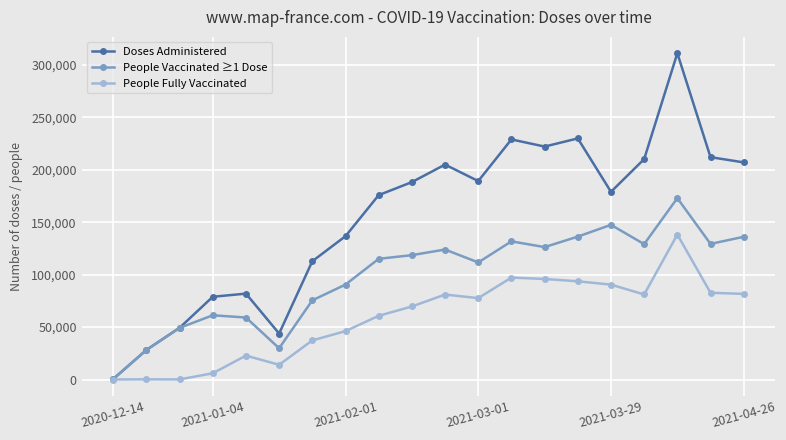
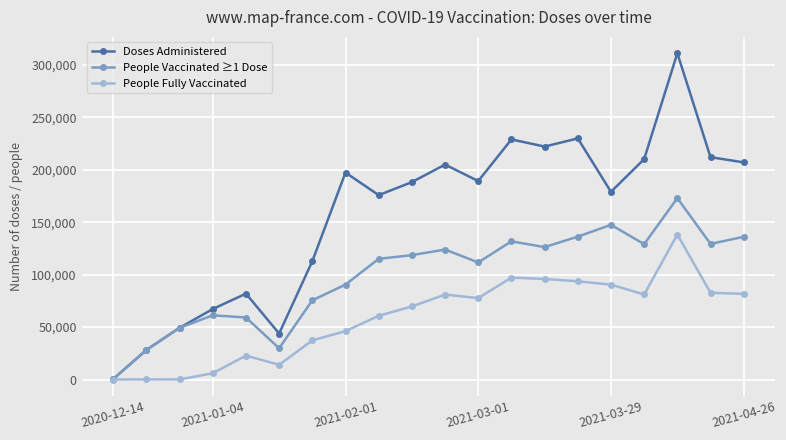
Doses Administered, 2021-01-04: 79,000 -> 67,000
Doses Administered, 2021-02-01: 137,000 -> 197,000
